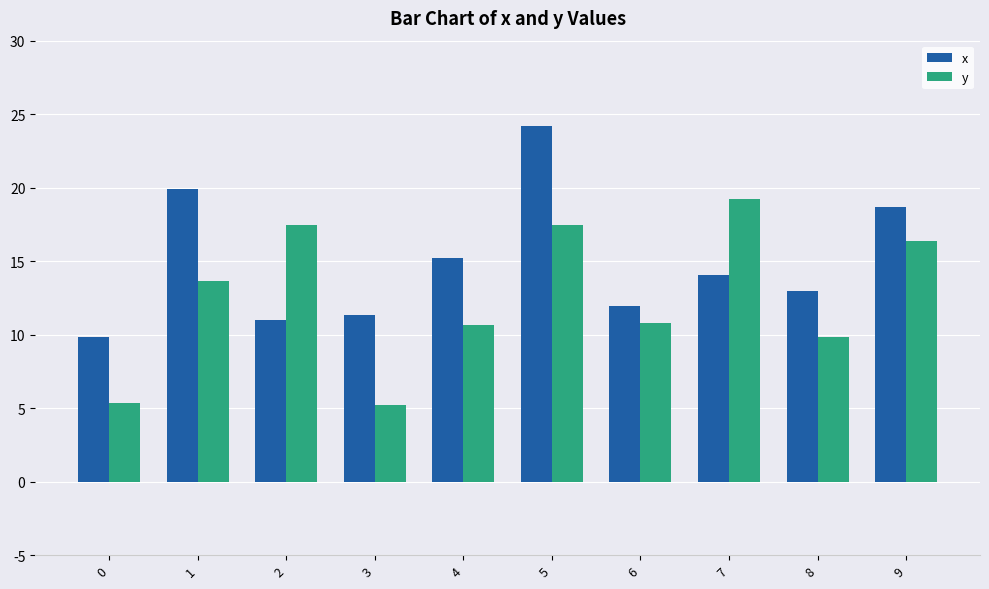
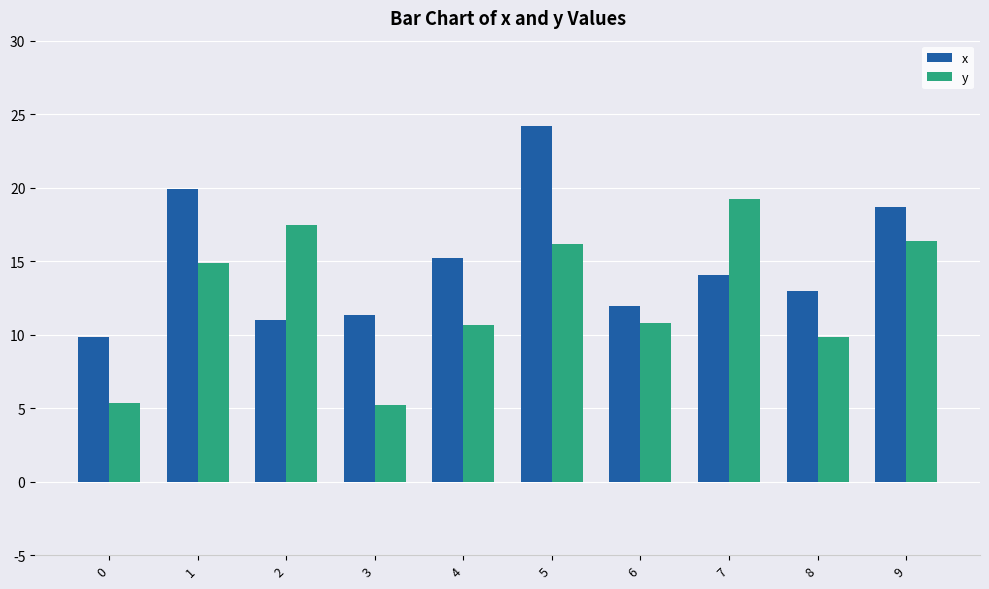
y, 1: 13.7 -> 14.9
y, 5: 17.5 -> 16.2
